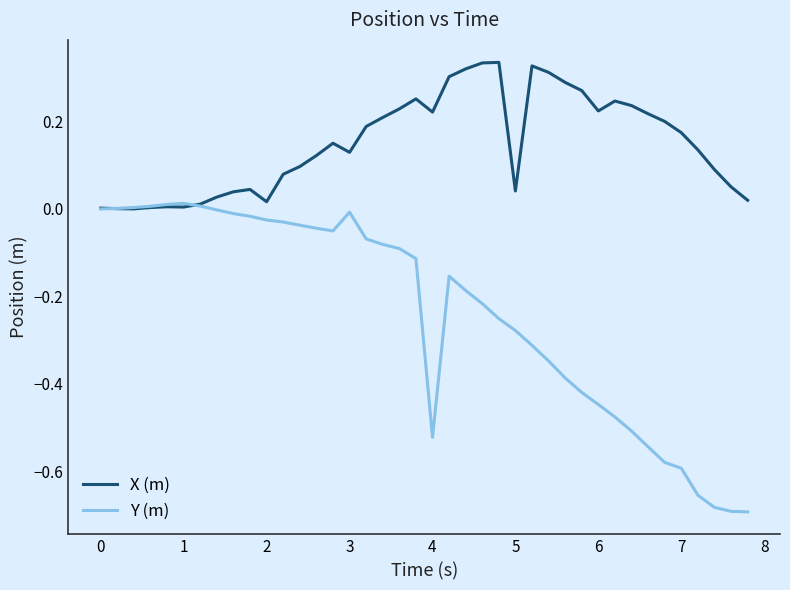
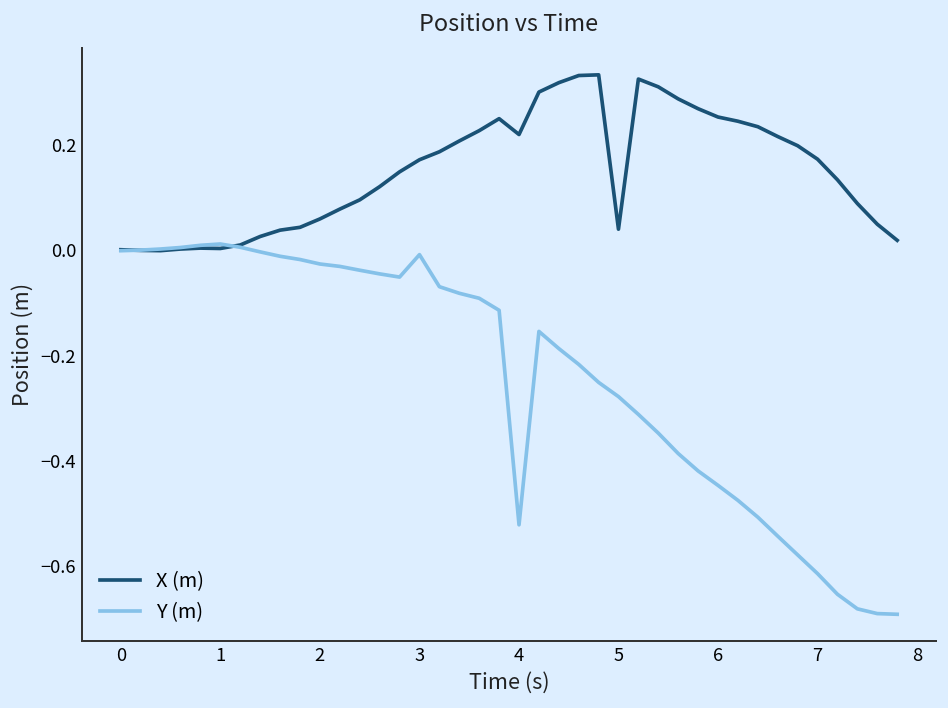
X (m), 2: 0.02 -> 0.06
X (m), 3: 0.13 -> 0.17
X (m), 6: 0.22 -> 0.25
Y (m), 7: -0.59 -> -0.61
